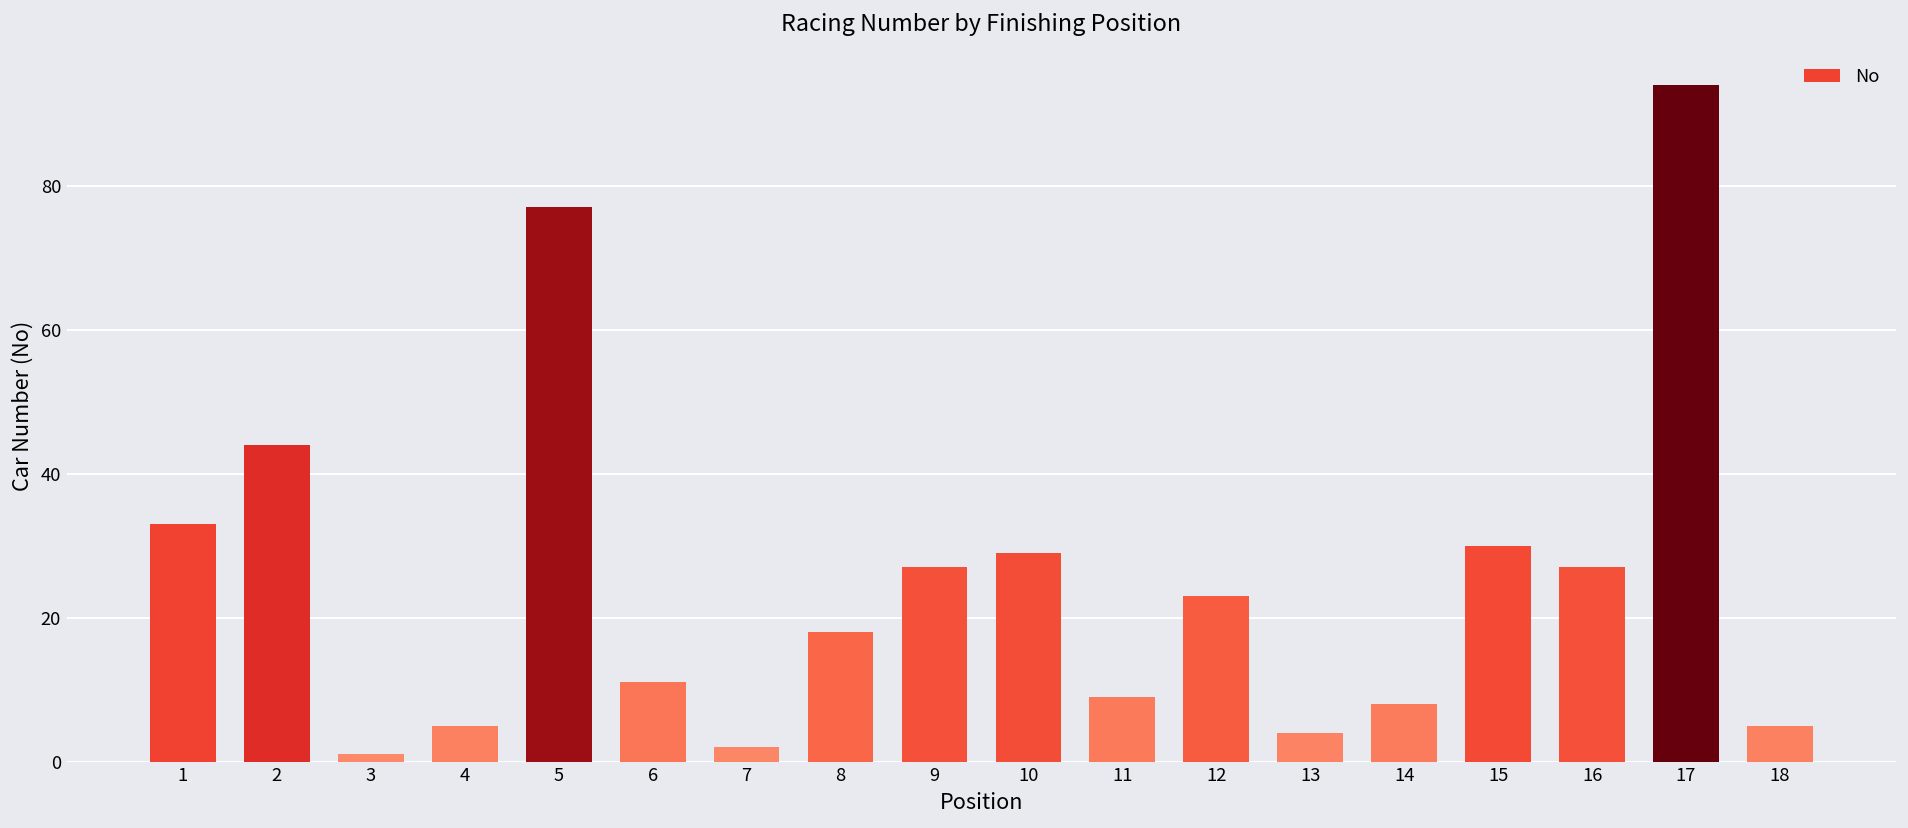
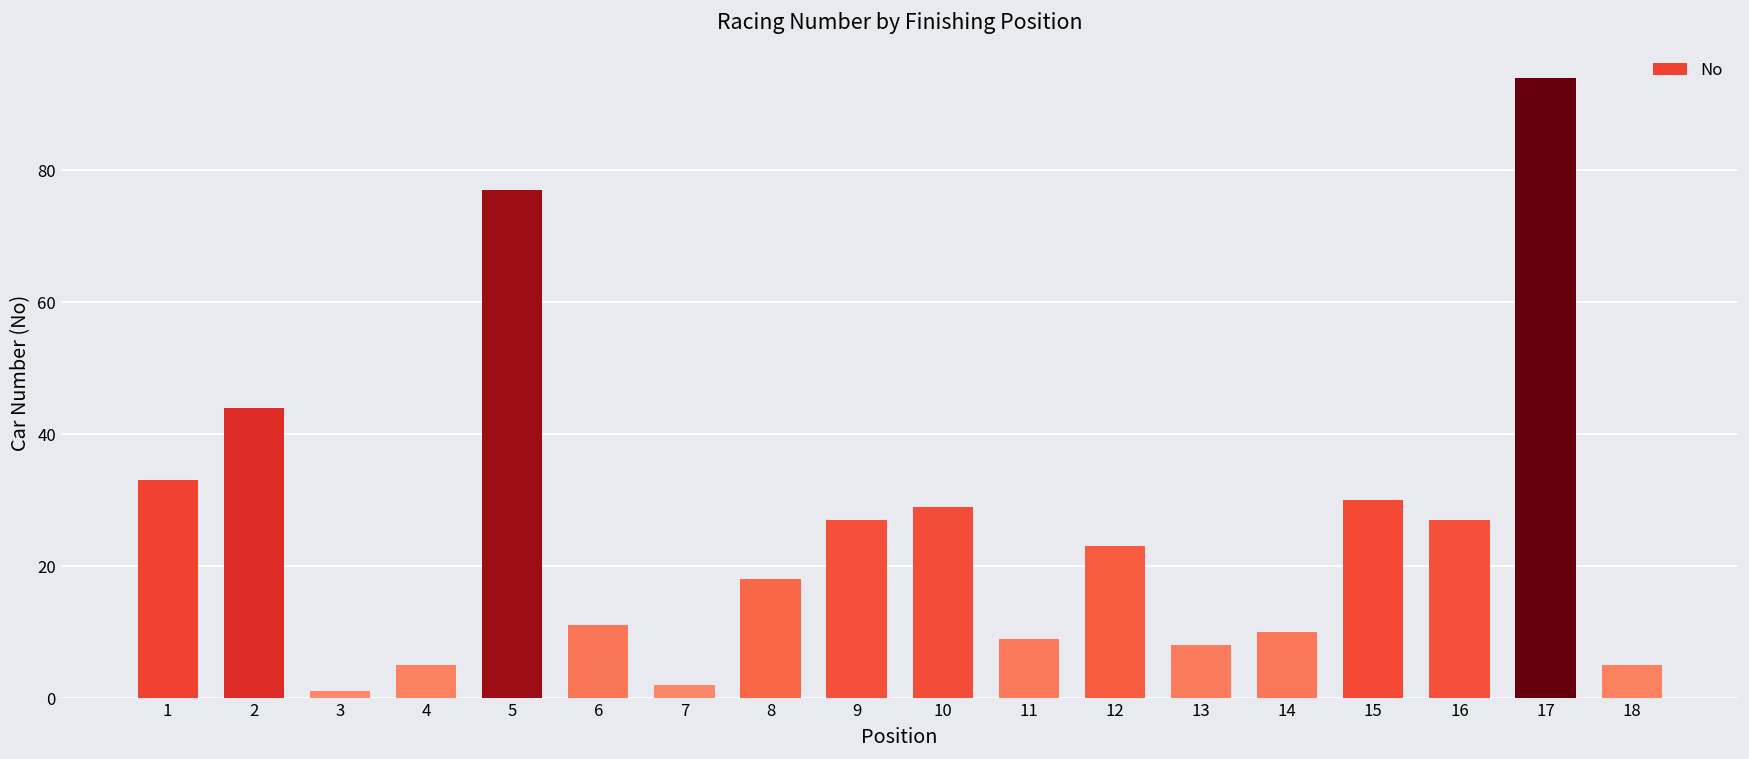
13: 4 -> 8
14: 8 -> 10
